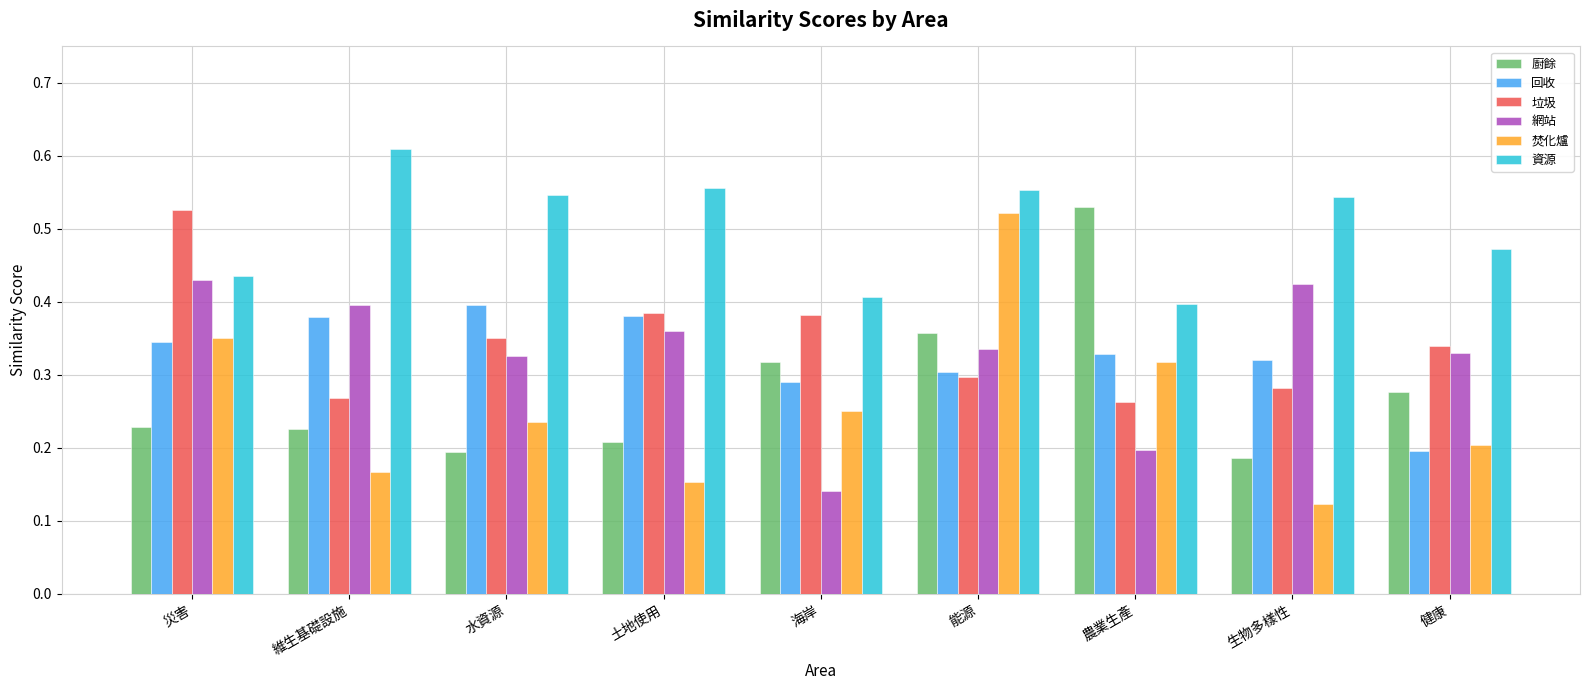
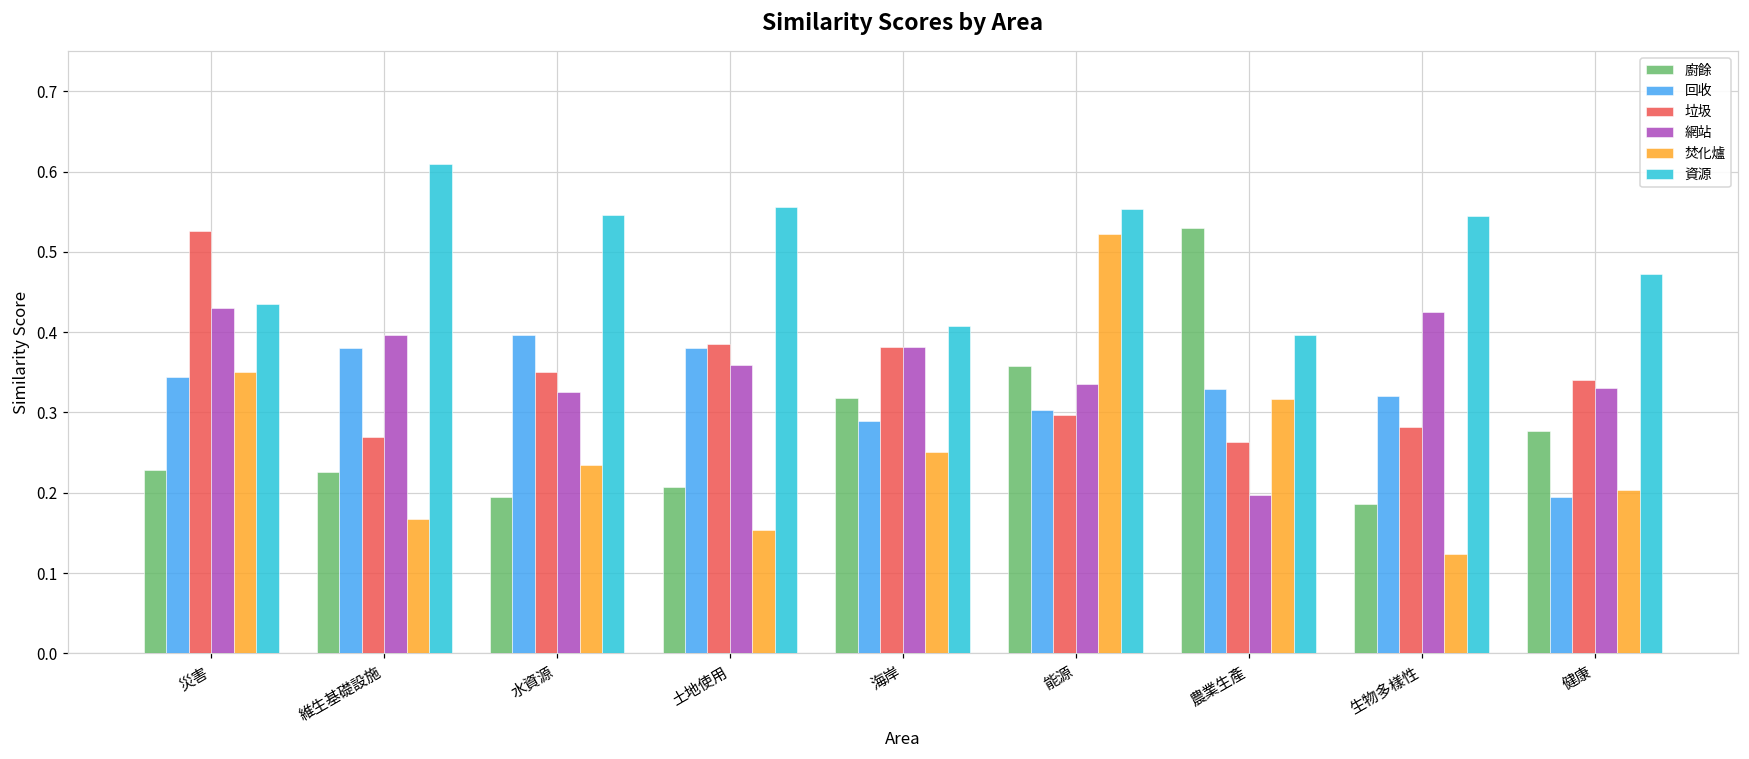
網站, 海岸: 0.14 -> 0.38
